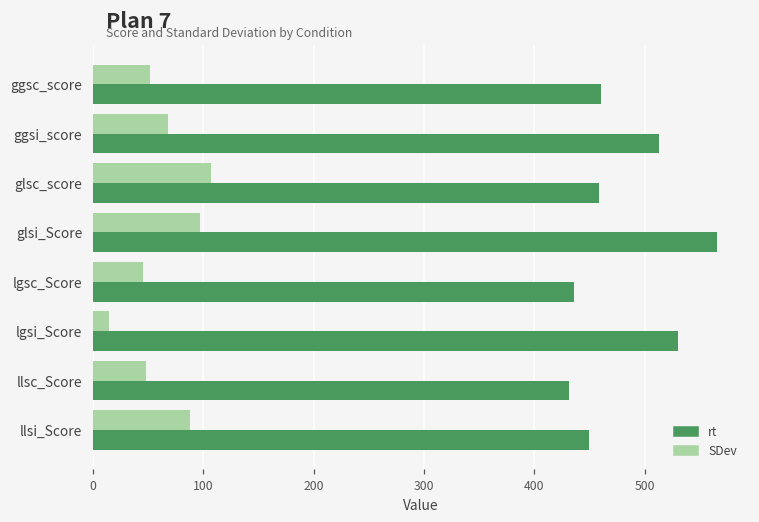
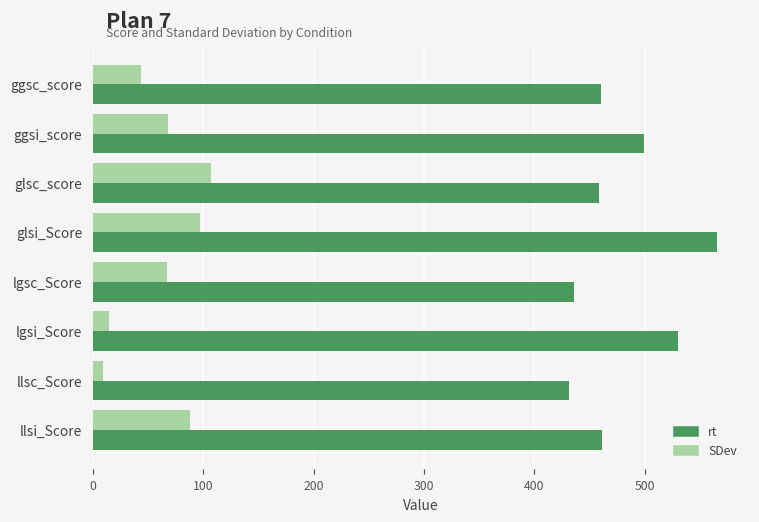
SDev, ggsc_score: 52 -> 43
rt, ggsi_score: 513 -> 499
SDev, lgsc_Score: 45 -> 68
SDev, llsc_Score: 48 -> 9
rt, llsi_Score: 450 -> 461
